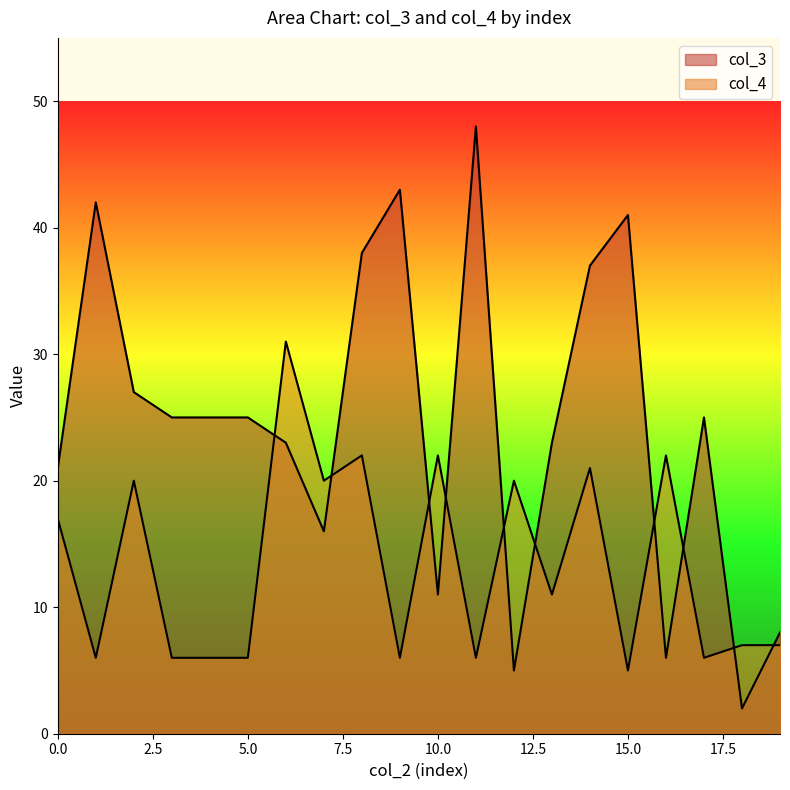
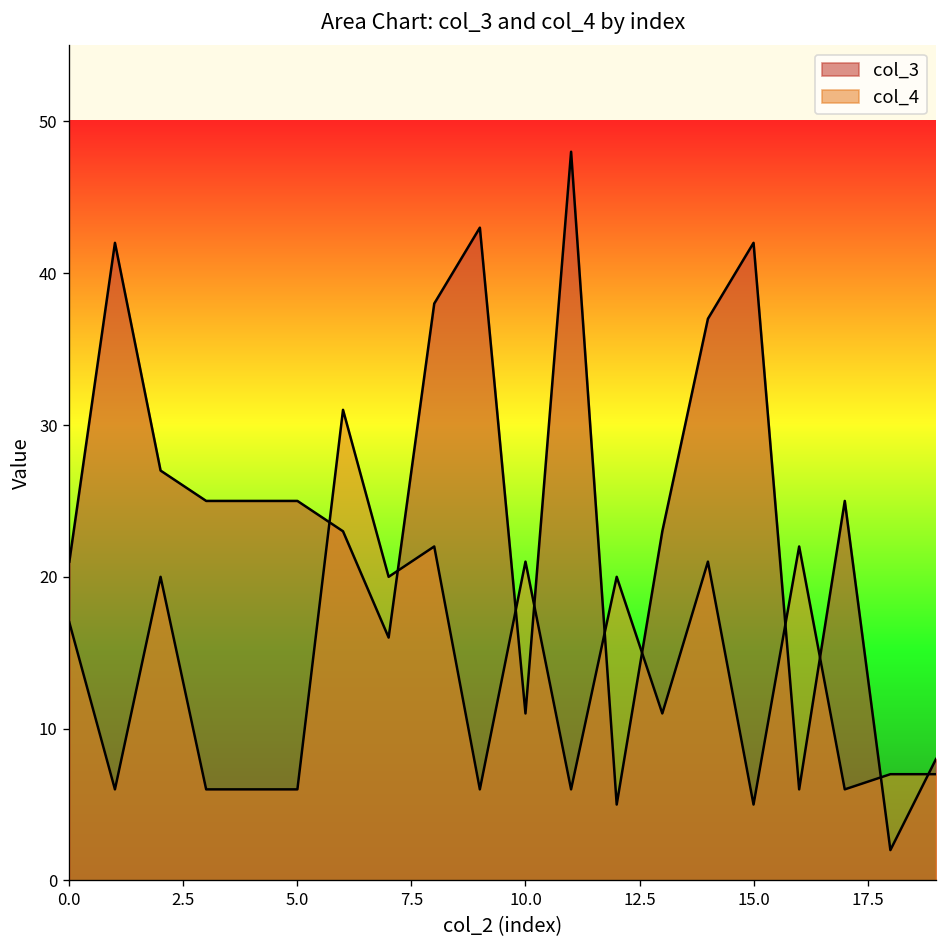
col_4, 10.0: 22 -> 21
col_3, 15.0: 41 -> 42
